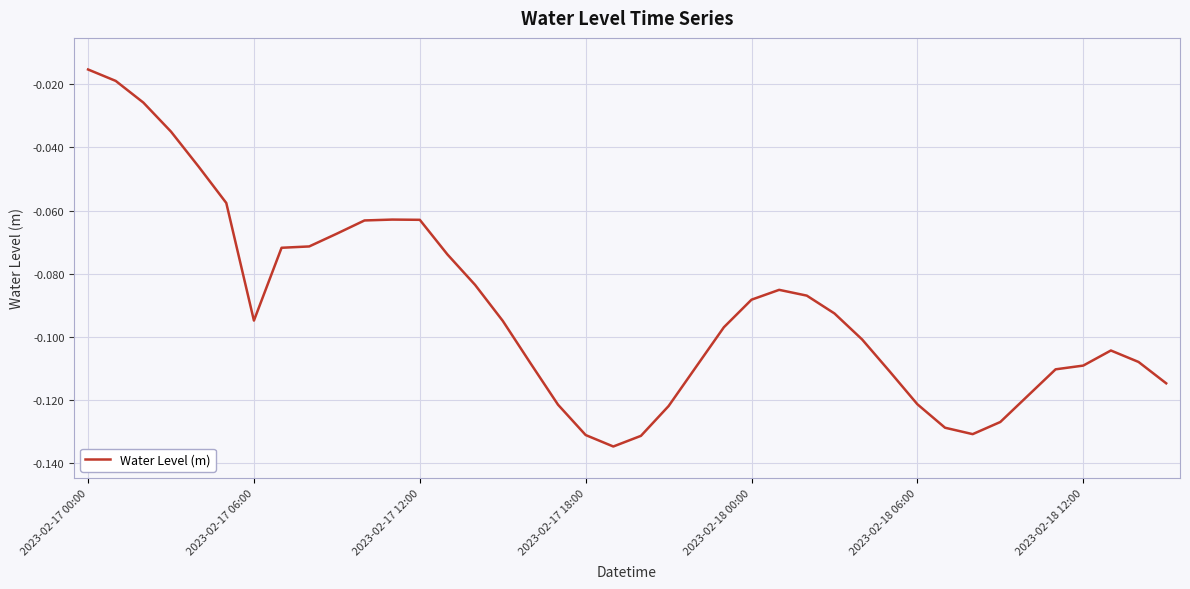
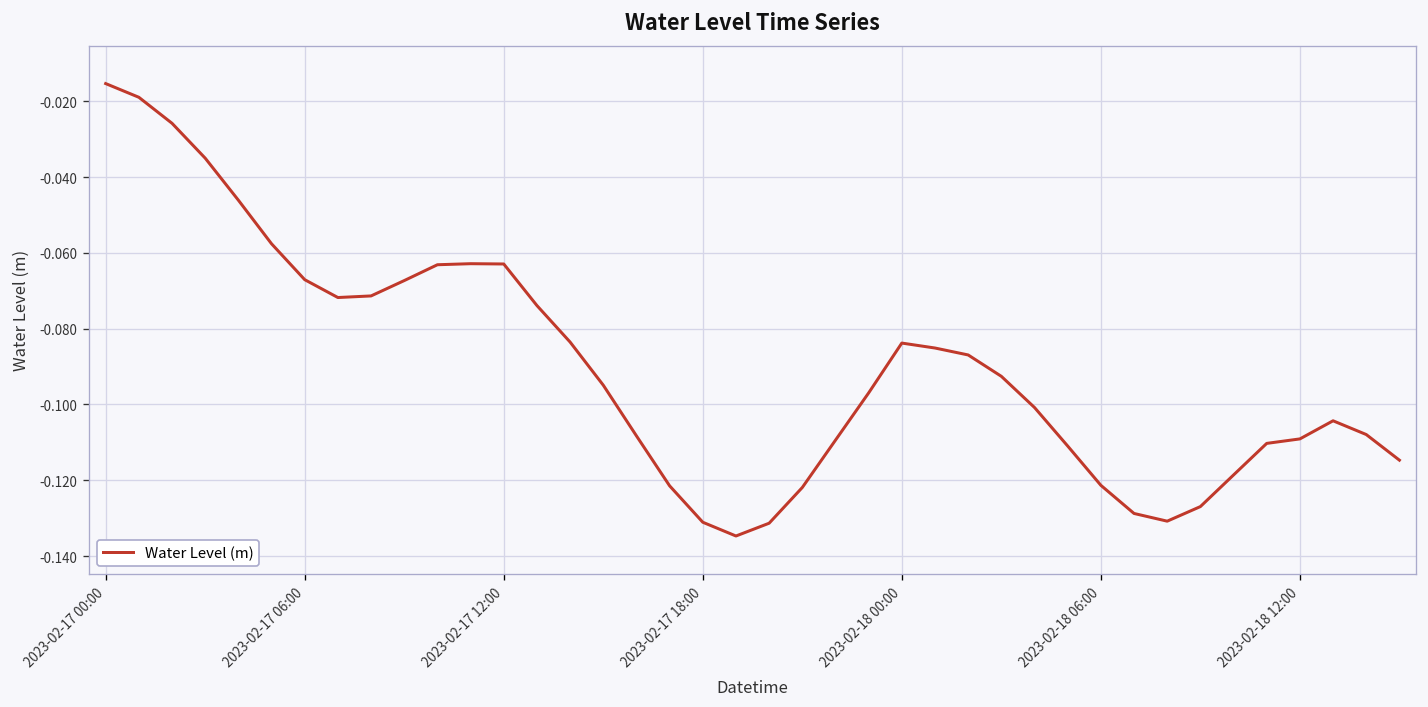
2023-02-17 06:00: -0.095 -> -0.067
2023-02-18 00:00: -0.088 -> -0.084
